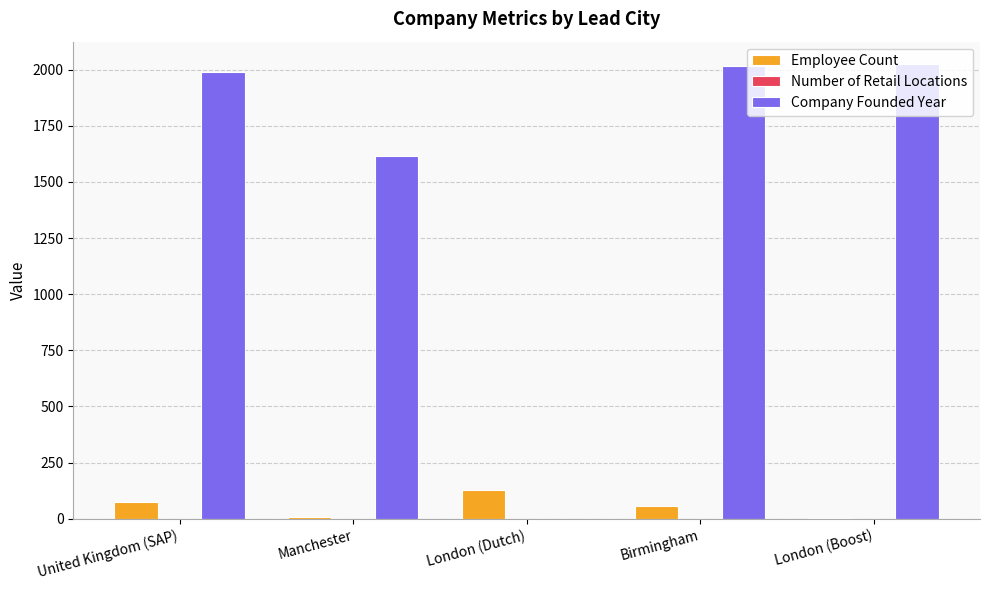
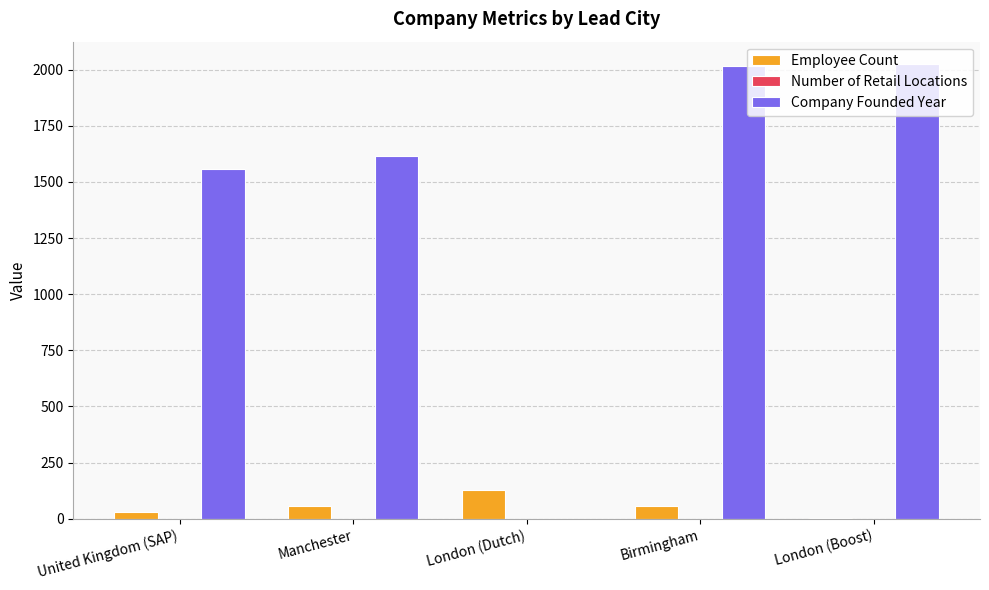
Employee Count, United Kingdom (SAP): 70 -> 30
Company Founded Year, United Kingdom (SAP): 1990 -> 1560
Employee Count, Manchester: 10 -> 60
